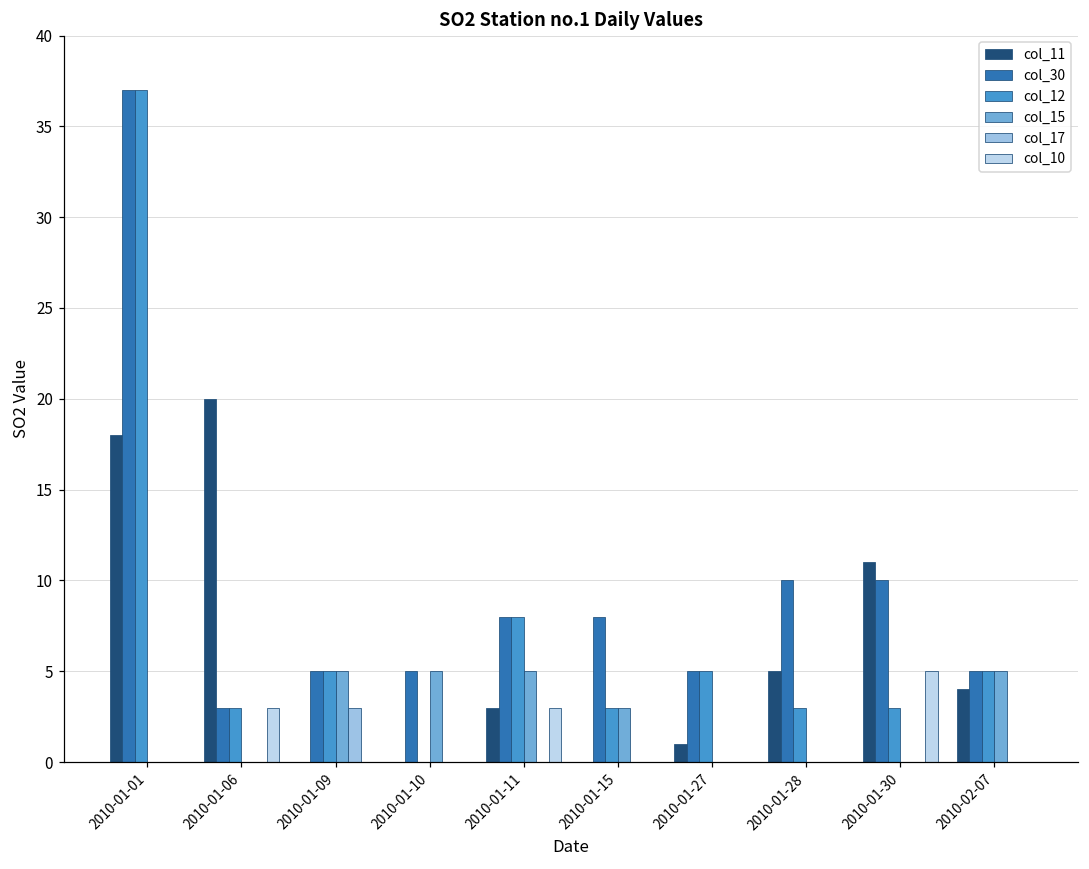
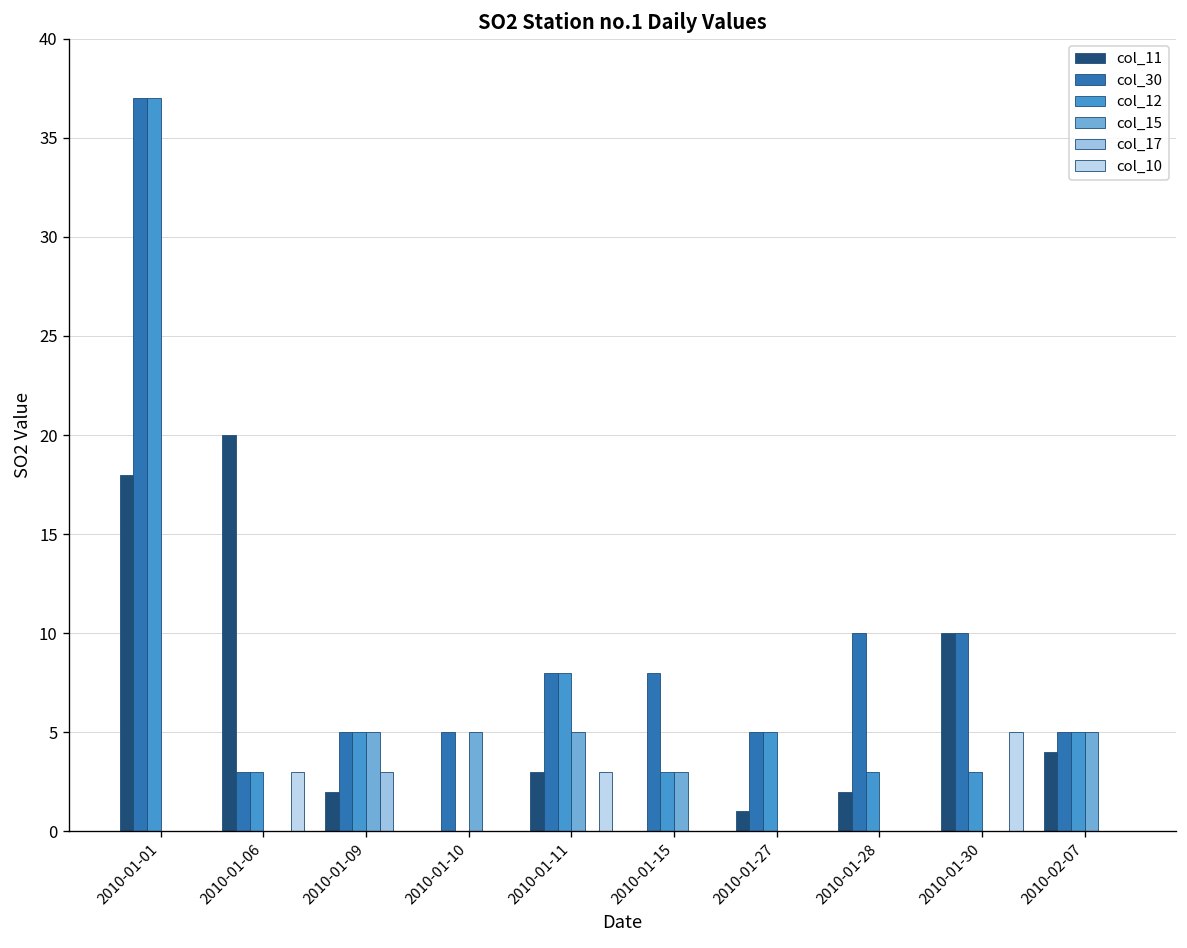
col_11, 2010-01-09: 0 -> 2
col_11, 2010-01-28: 5 -> 2
col_11, 2010-01-30: 11 -> 10
